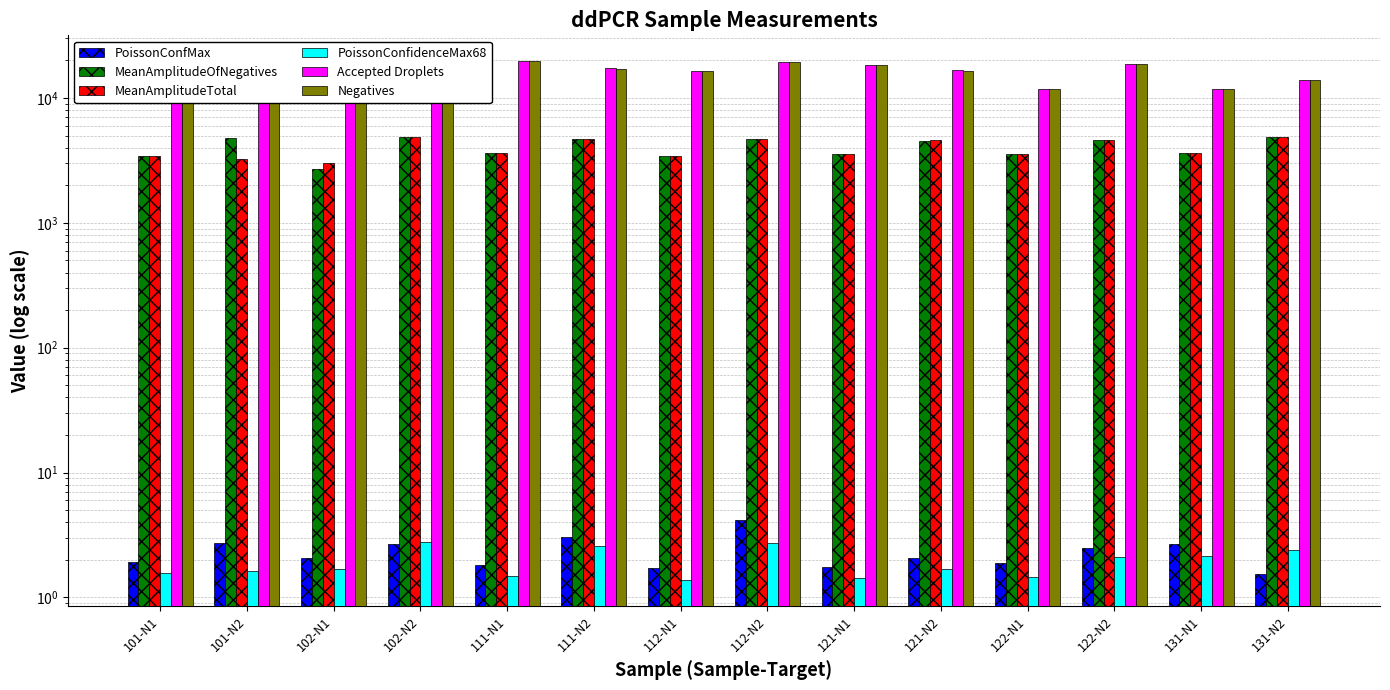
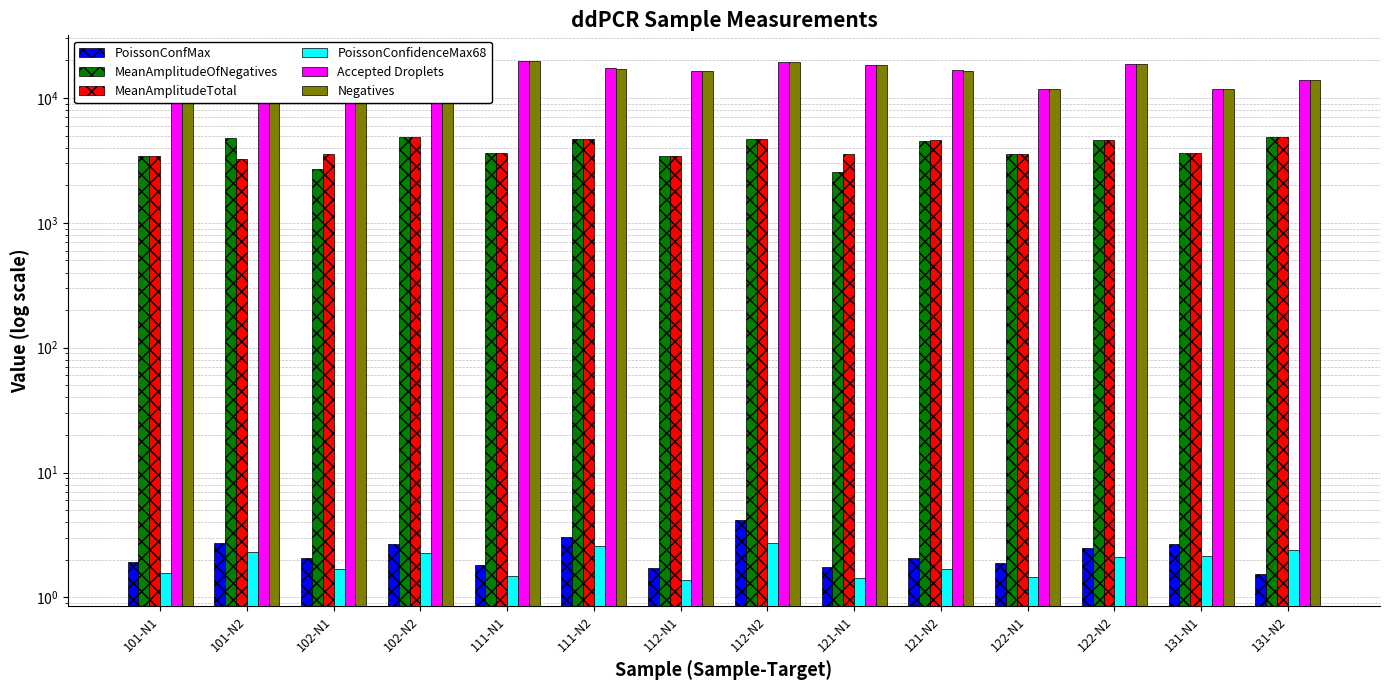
PoissonConfidenceMax68, 101-N2: 1.6 -> 2.3
MeanAmplitudeTotal, 102-N1: 3000 -> 3500
PoissonConfidenceMax68, 102-N2: 2.8 -> 2.3
MeanAmplitudeOfNegatives, 121-N1: 3500 -> 2600
